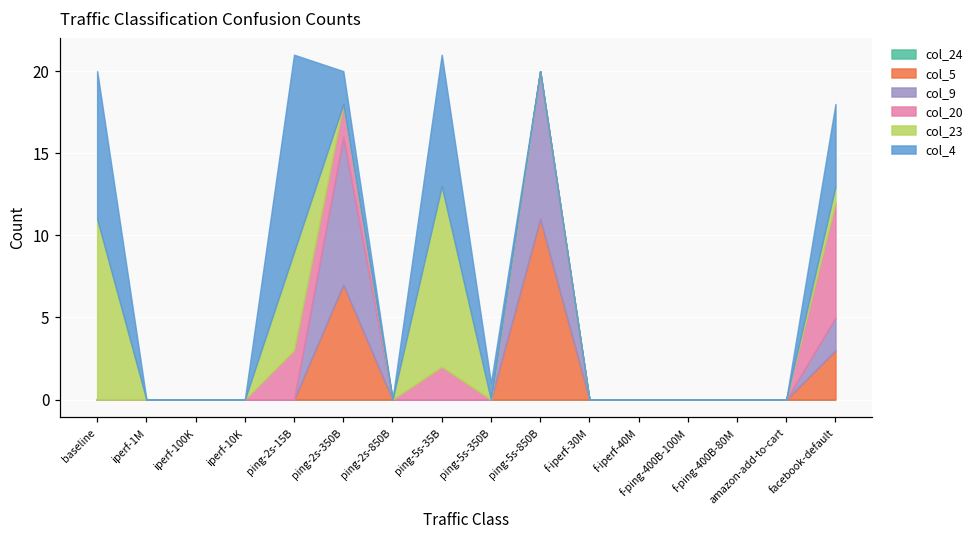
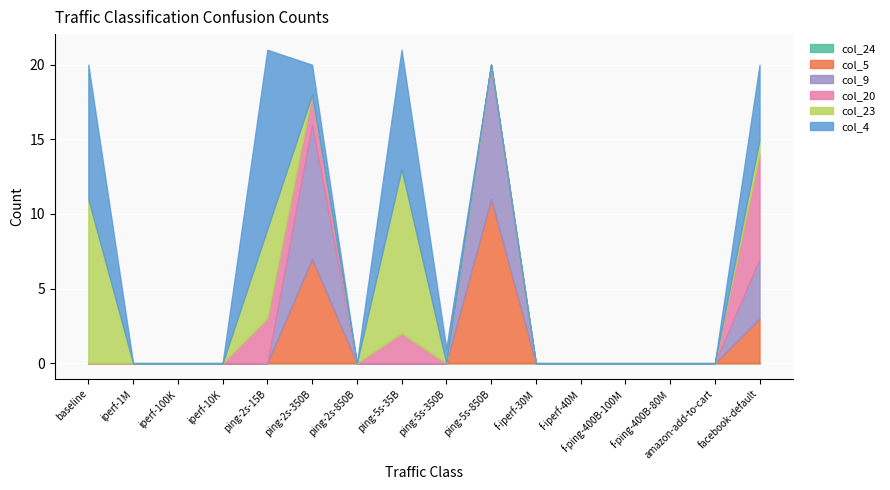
col_9, facebook-default: 2 -> 4
